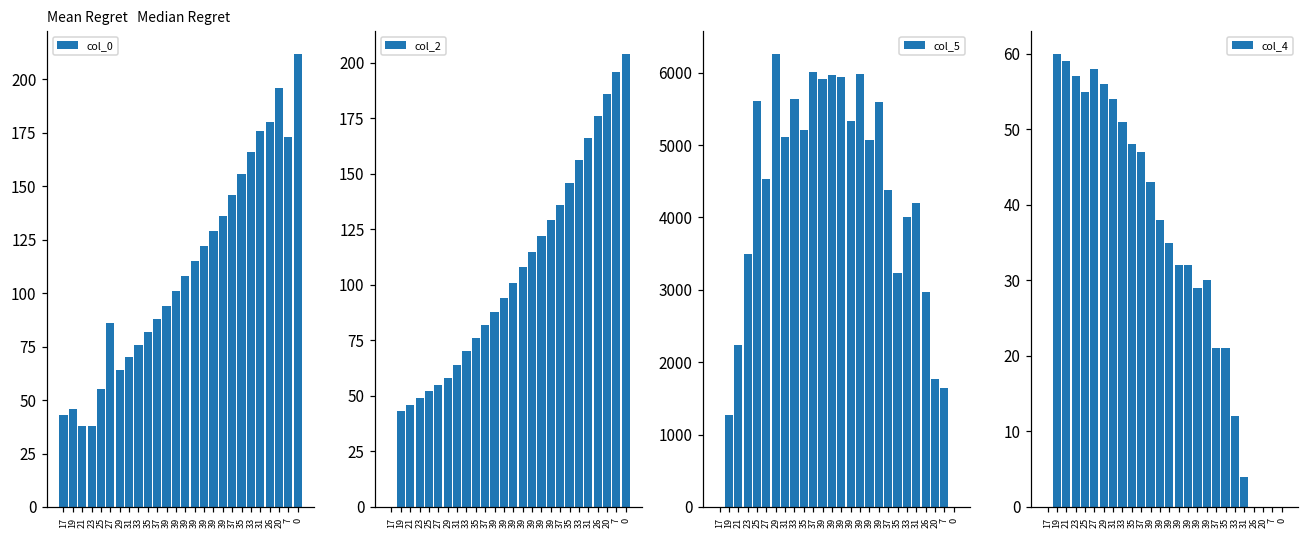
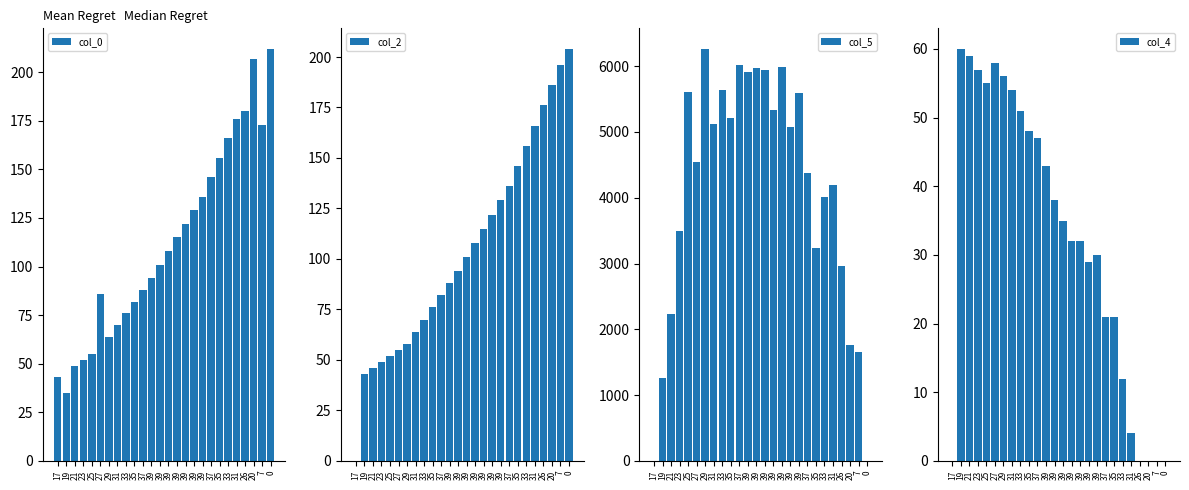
Mean Regret Median Regret, 19: 46 -> 35
Mean Regret Median Regret, 21: 38 -> 49
Mean Regret Median Regret, 23: 38 -> 52
Mean Regret Median Regret, 20: 196 -> 207
